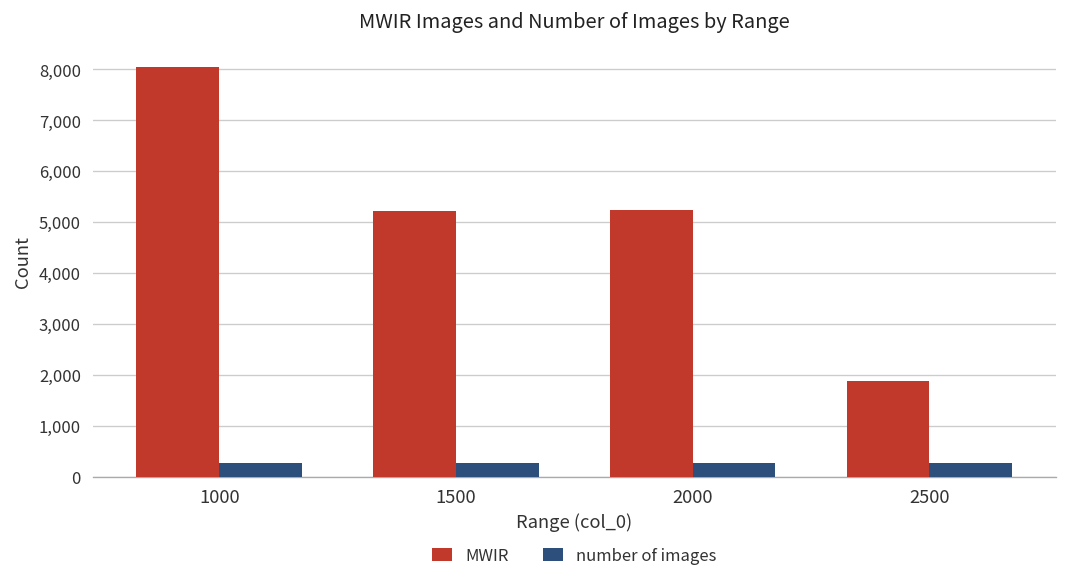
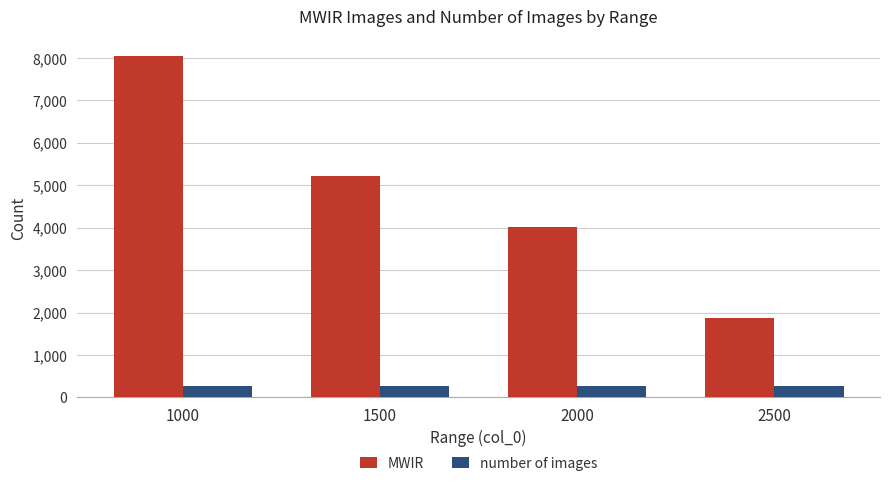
MWIR, 2000: 5,200 -> 4,000
